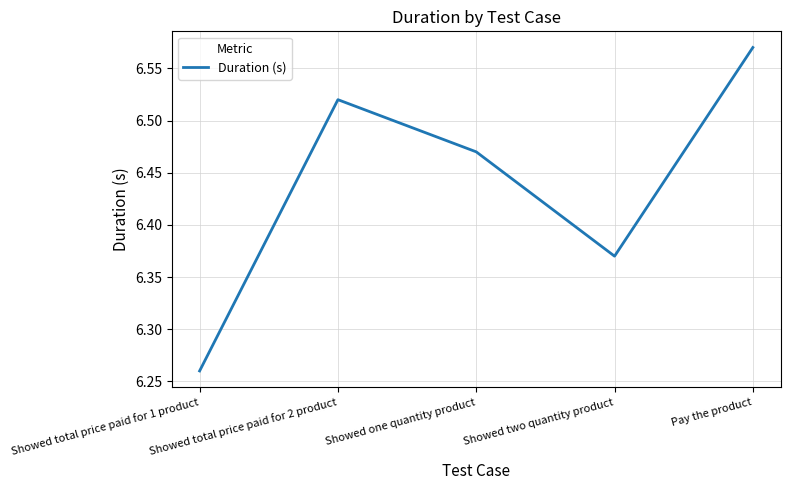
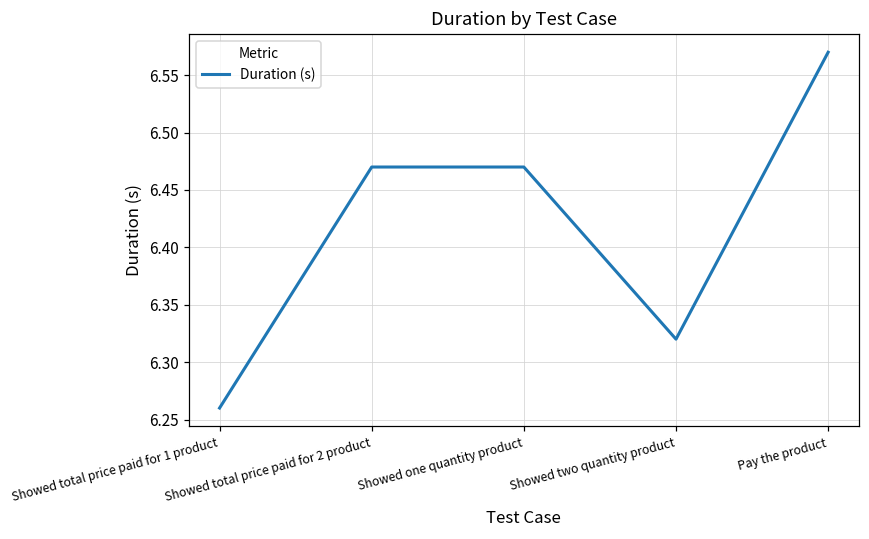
Showed total price paid for 2 product: 6.52 -> 6.47
Showed two quantity product: 6.37 -> 6.32
